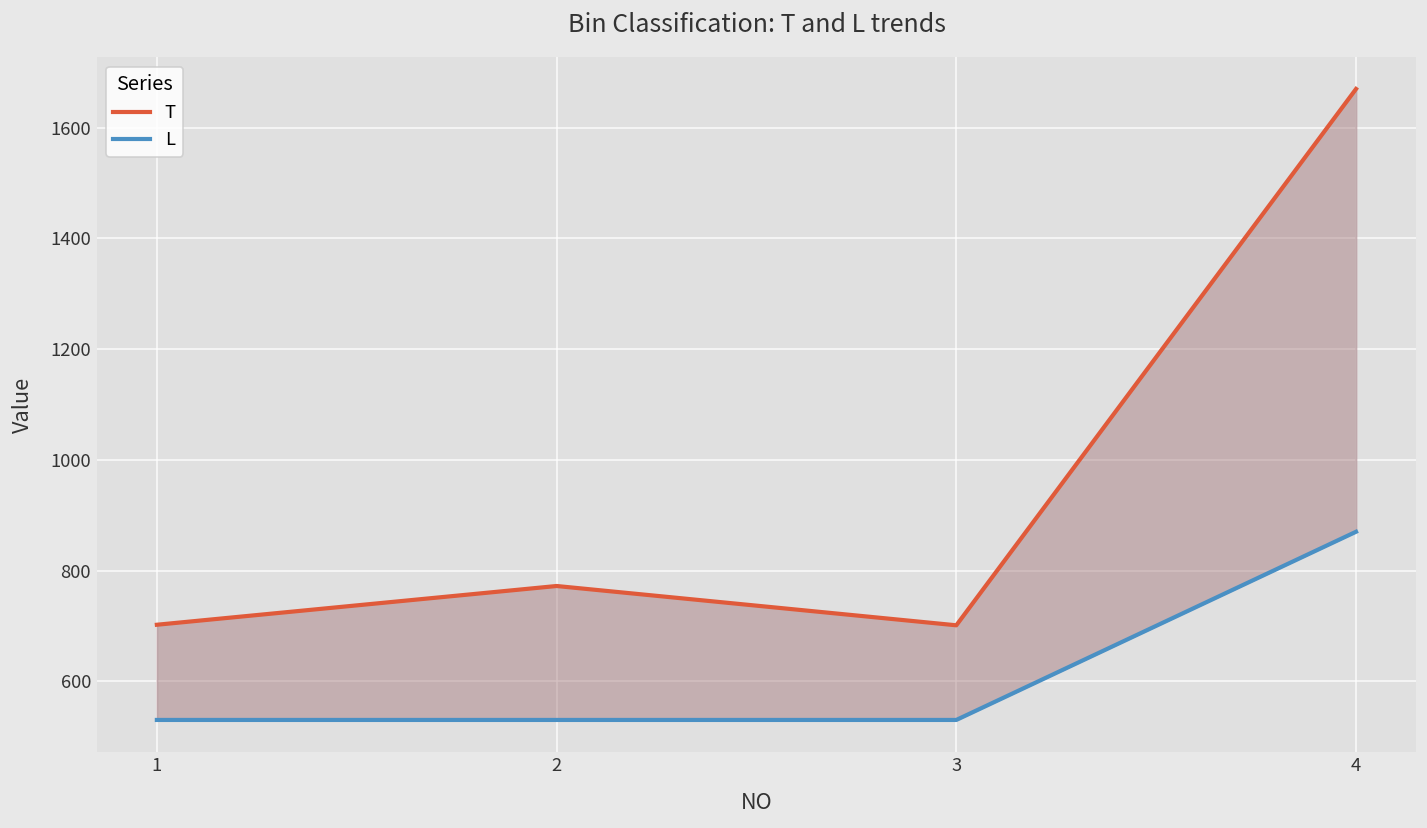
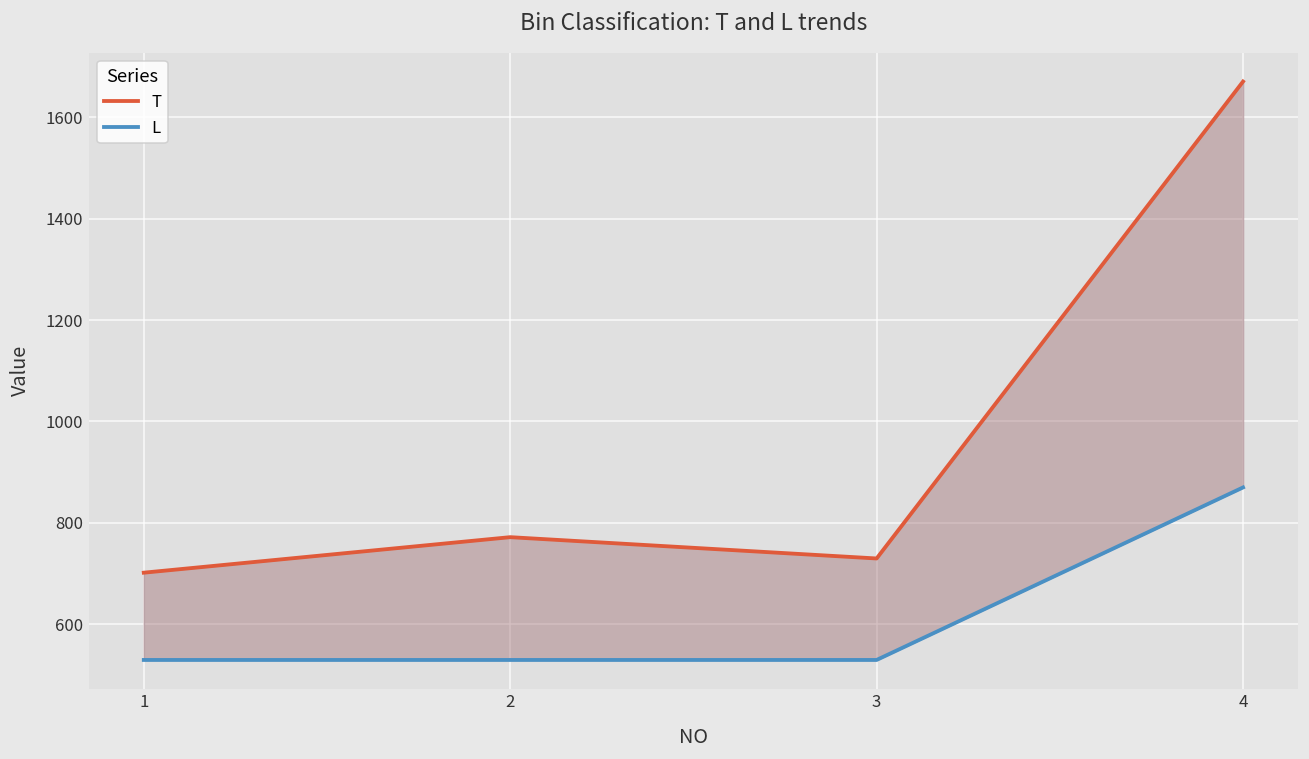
T, 3: 700 -> 730
